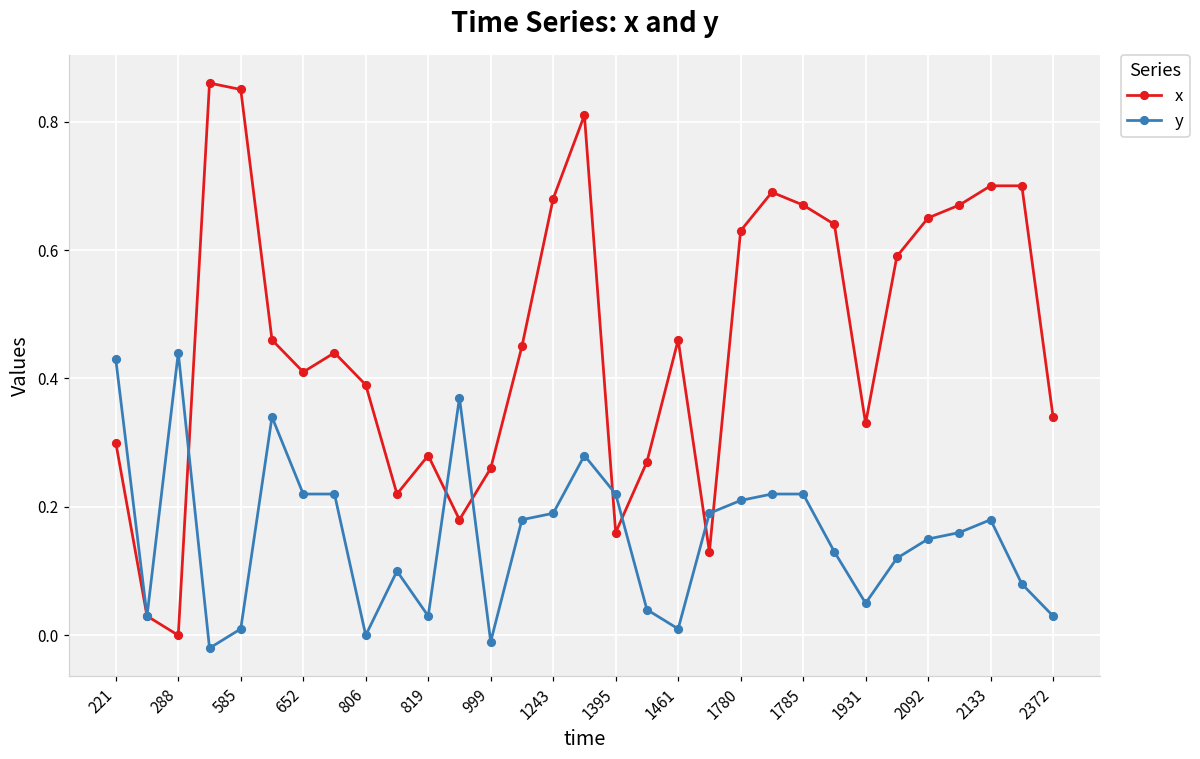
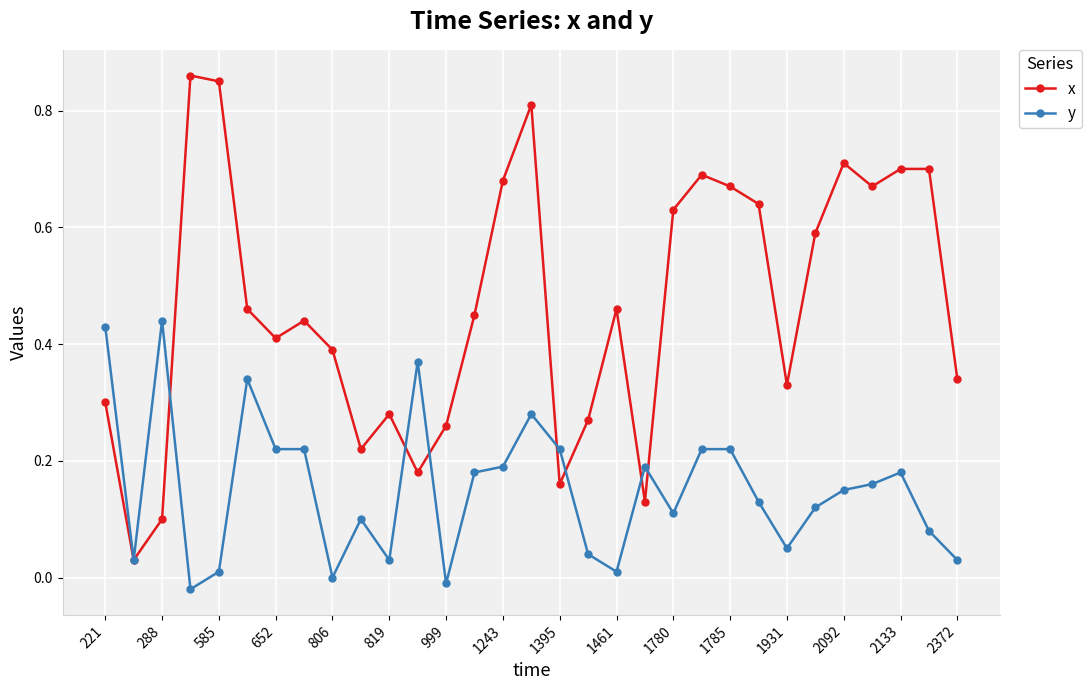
x, 288: 0.0 -> 0.1
y, 1780: 0.21 -> 0.11
x, 2092: 0.65 -> 0.71
